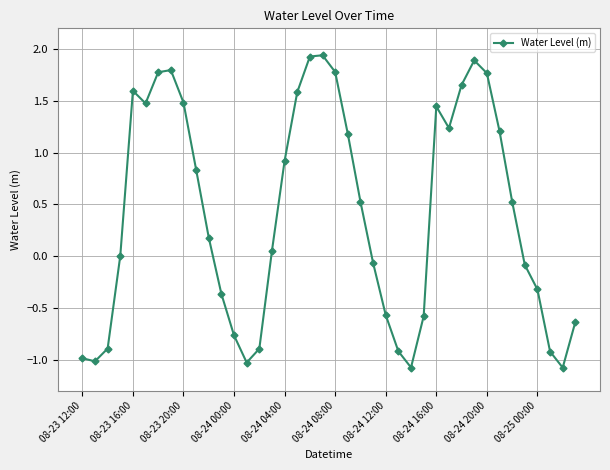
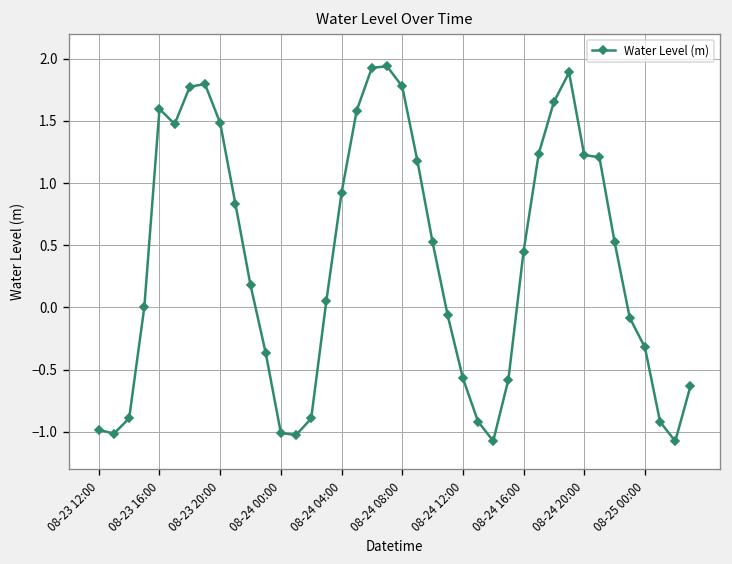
08-24 00:00: -0.77 -> -1.01
08-24 16:00: 1.45 -> 0.45
08-24 20:00: 1.77 -> 1.23
